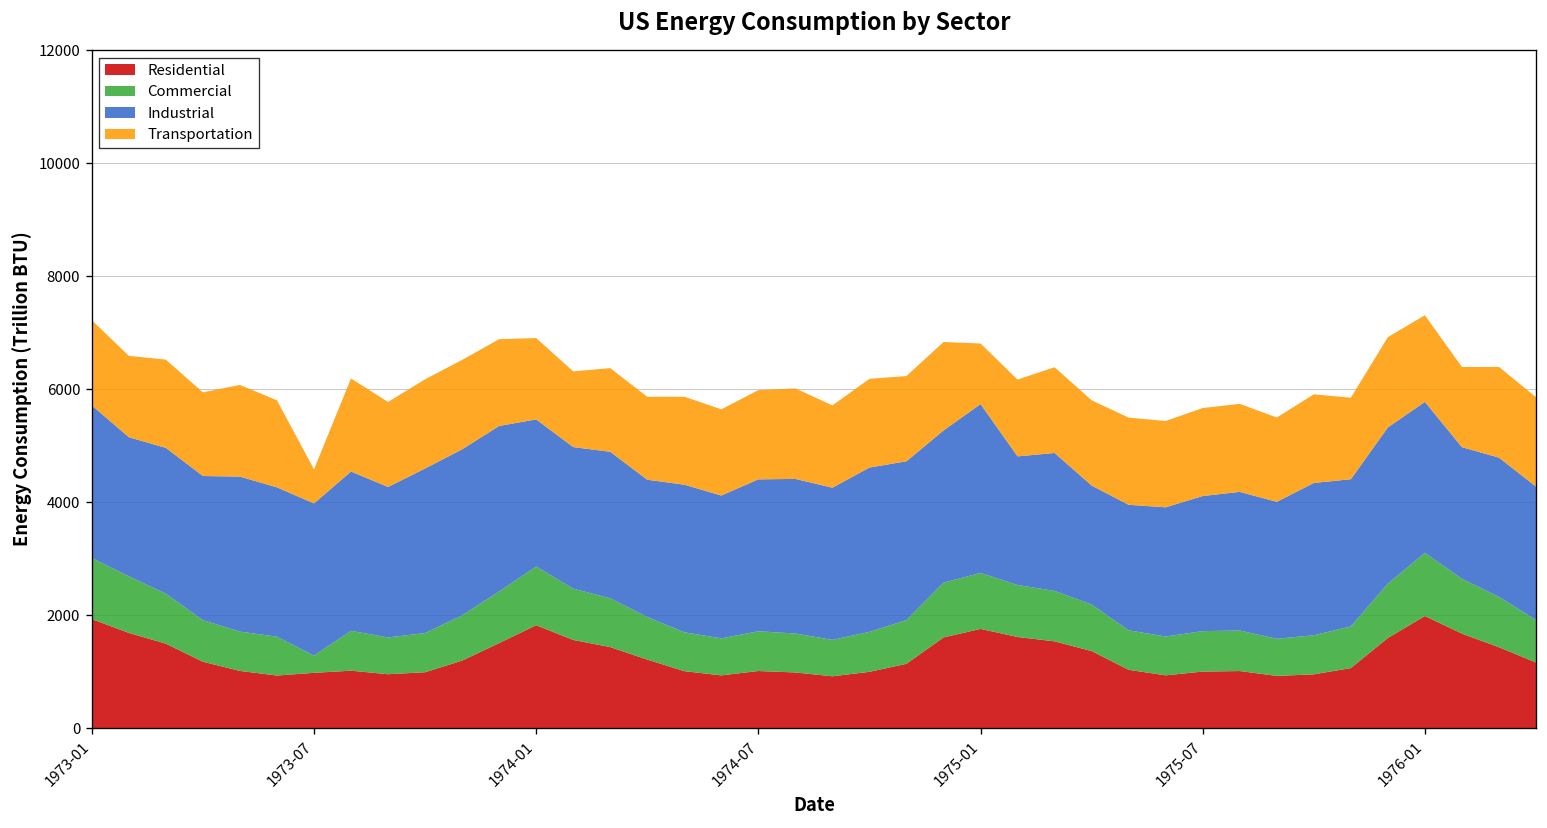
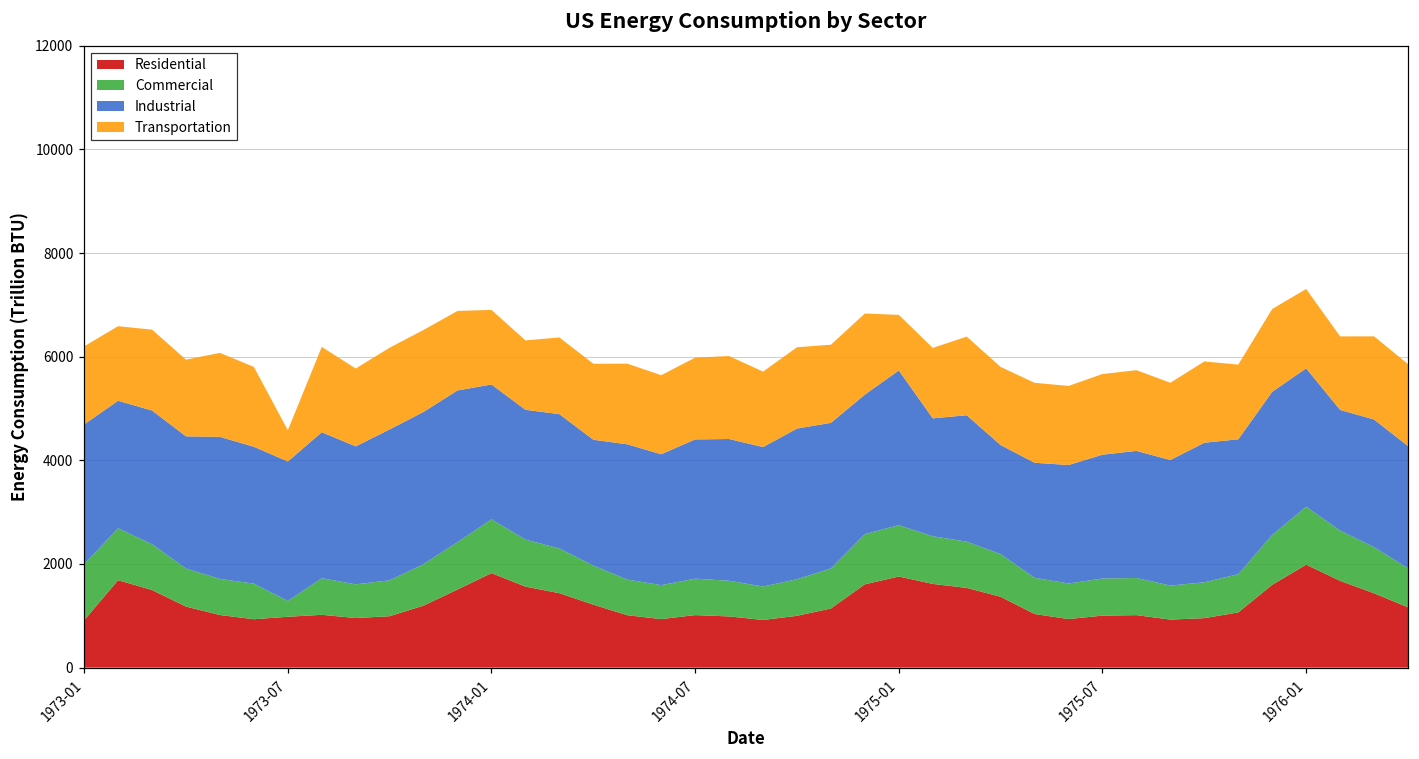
Residential, 1973-01: 1900 -> 900
